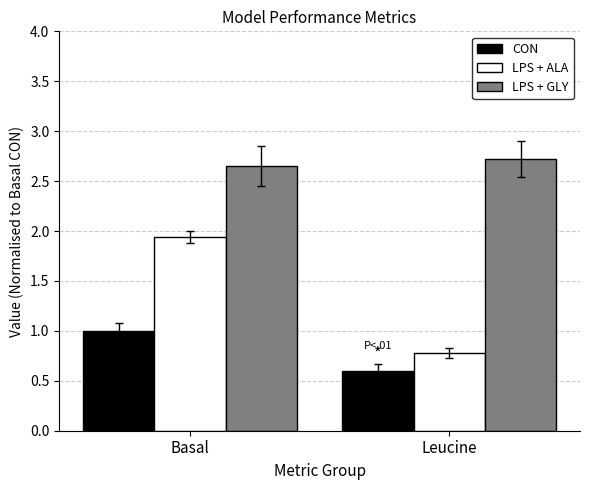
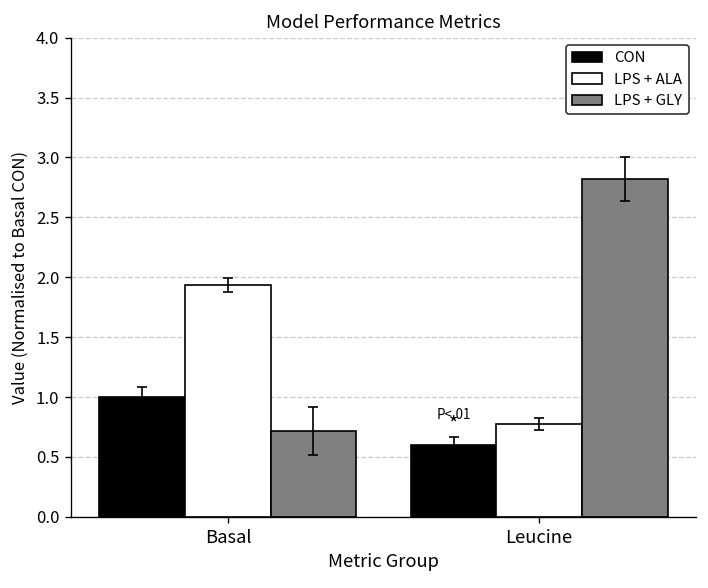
LPS + GLY, Basal: 2.7 -> 0.7
LPS + GLY, Leucine: 2.7 -> 2.8
